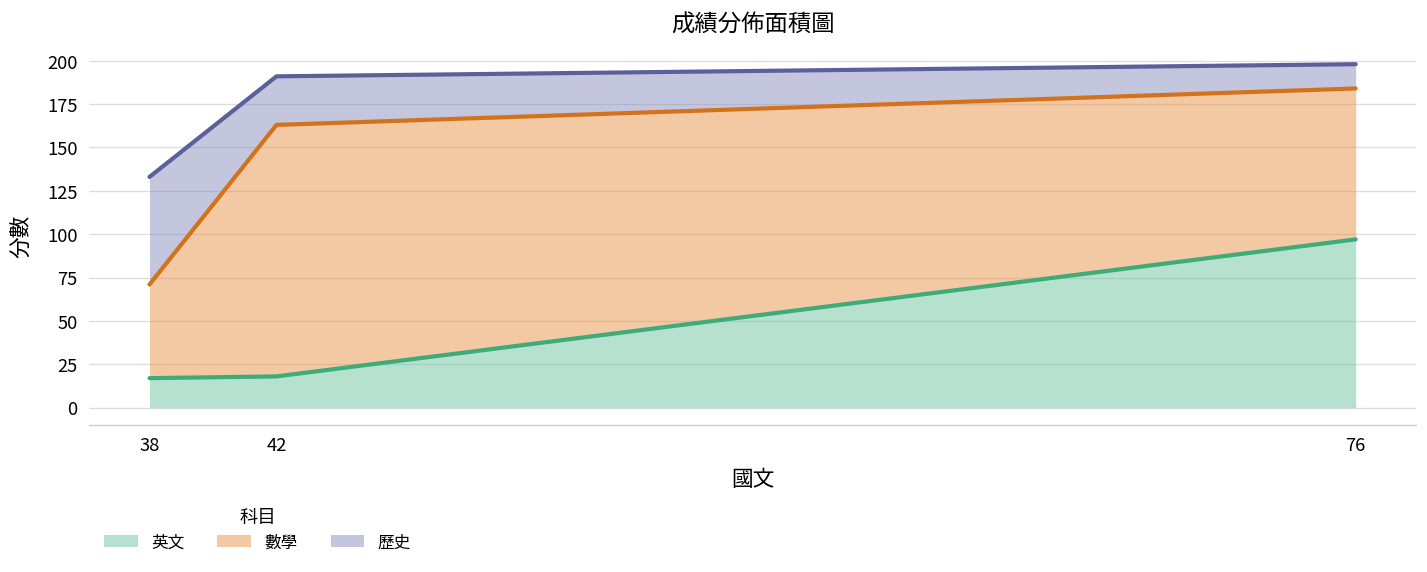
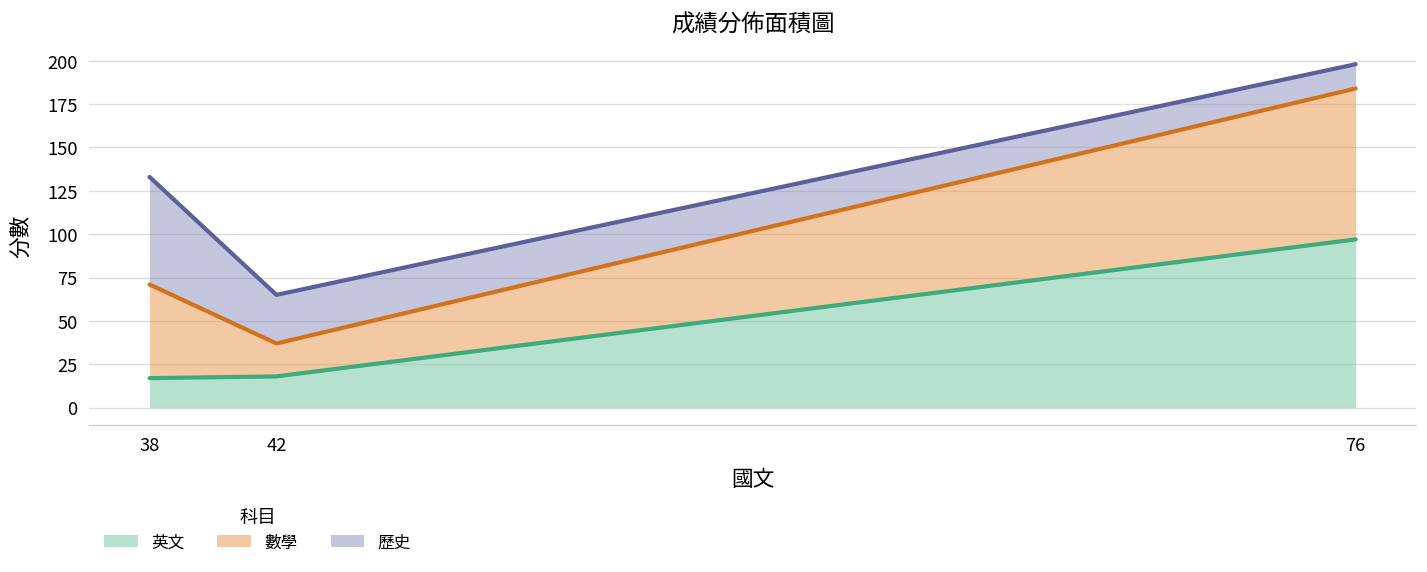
數學, 42: 145 -> 19
